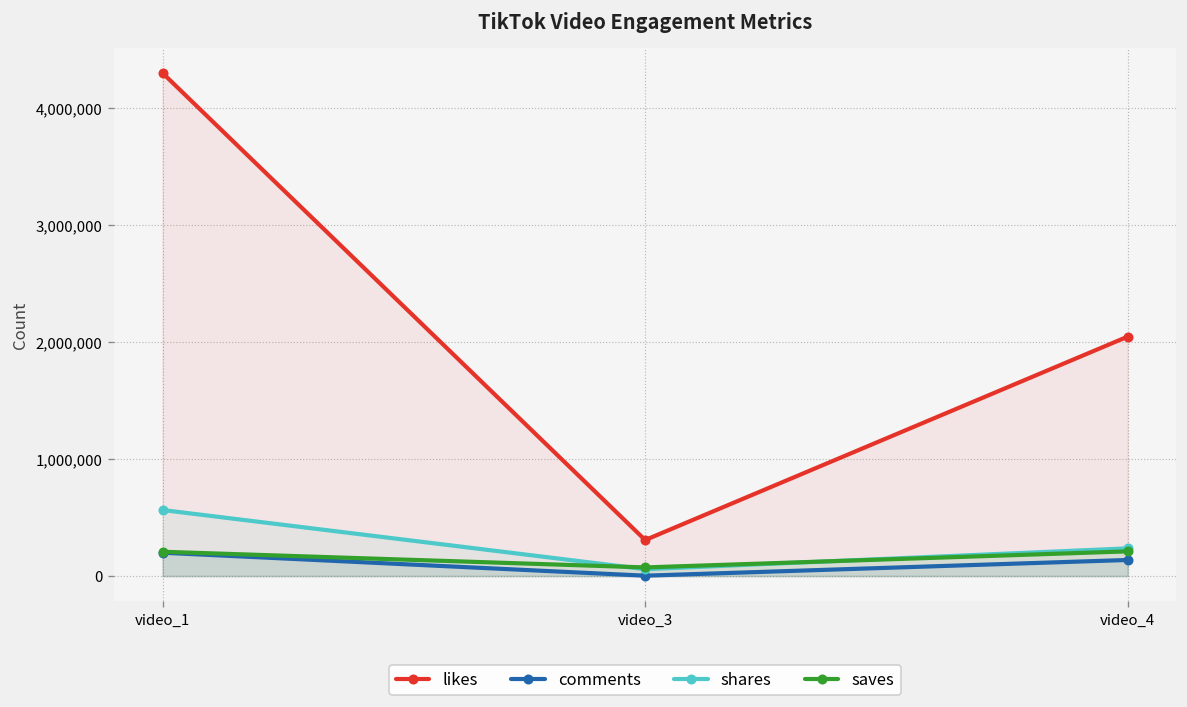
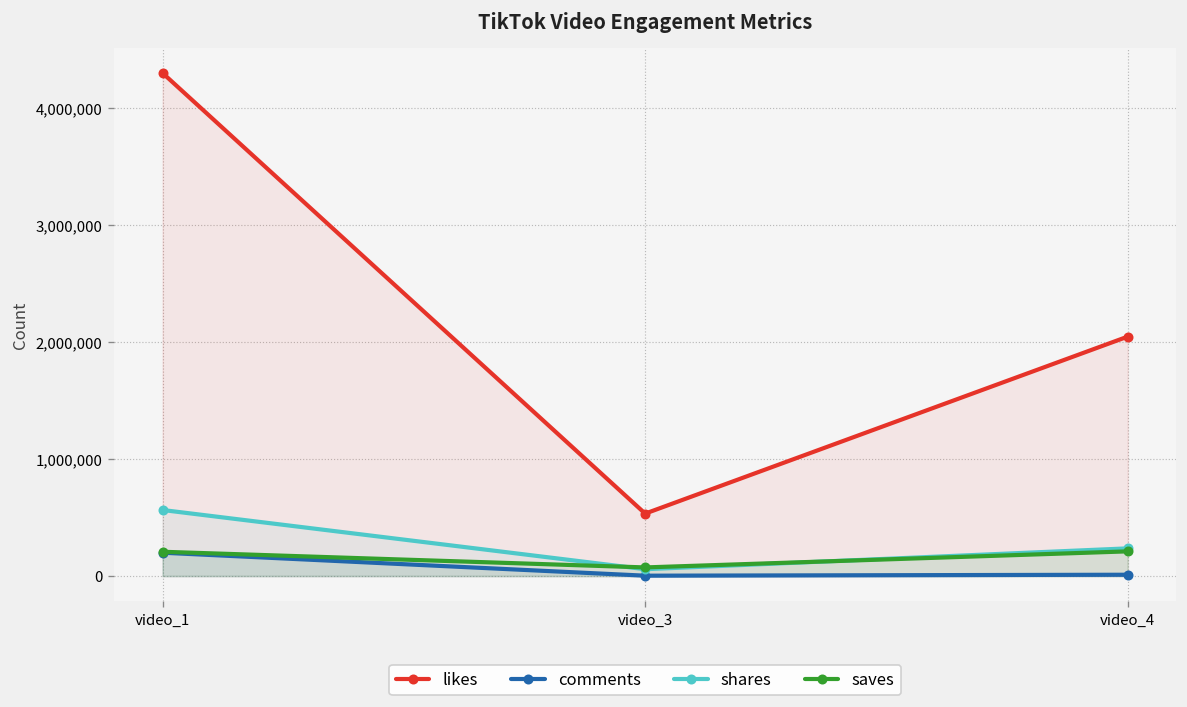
likes, video_3: 300,000 -> 500,000
comments, video_4: 100,000 -> 0
